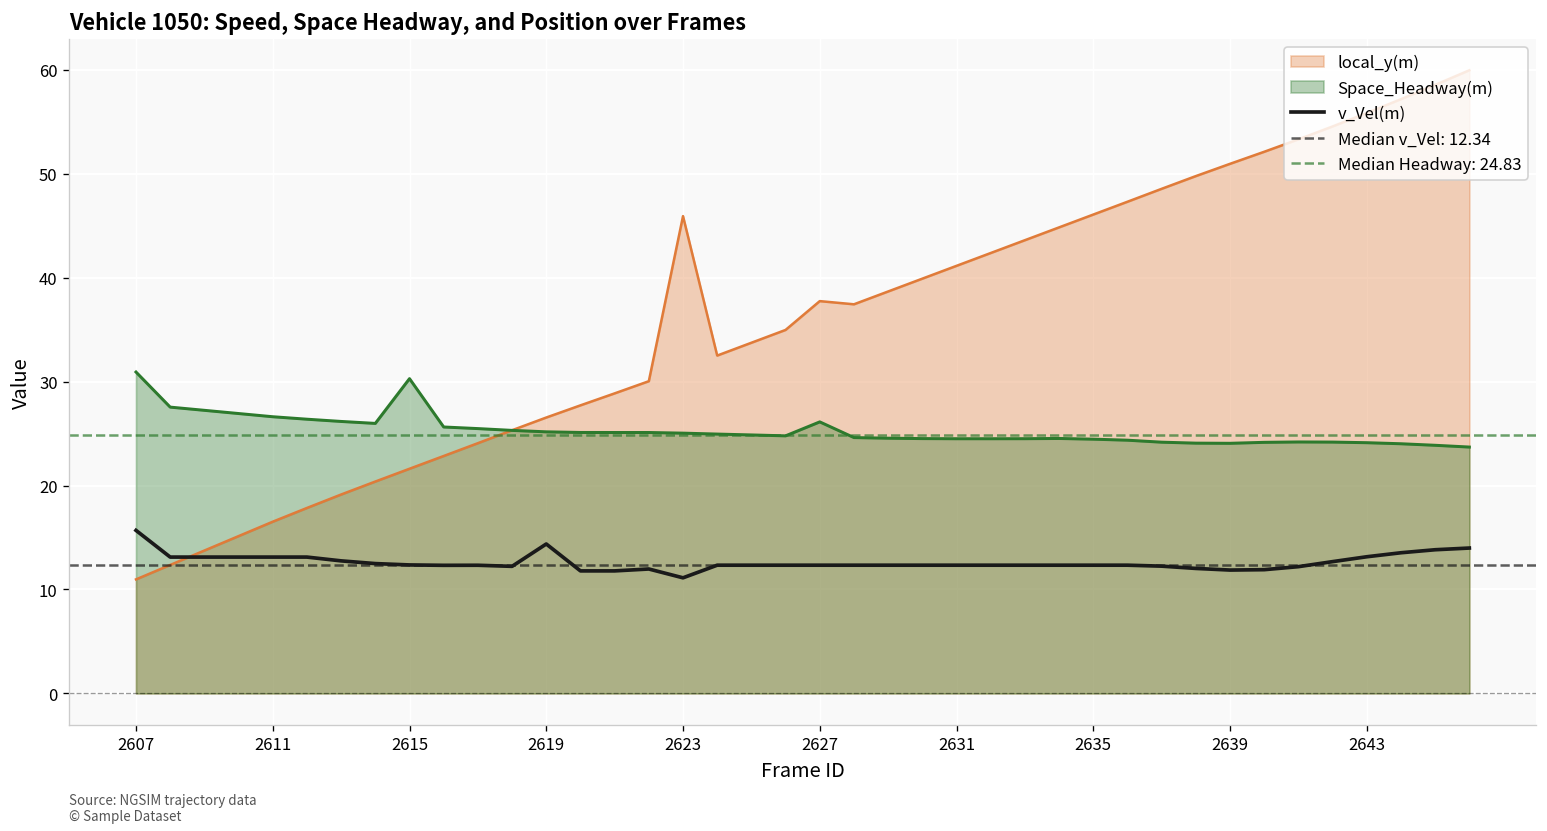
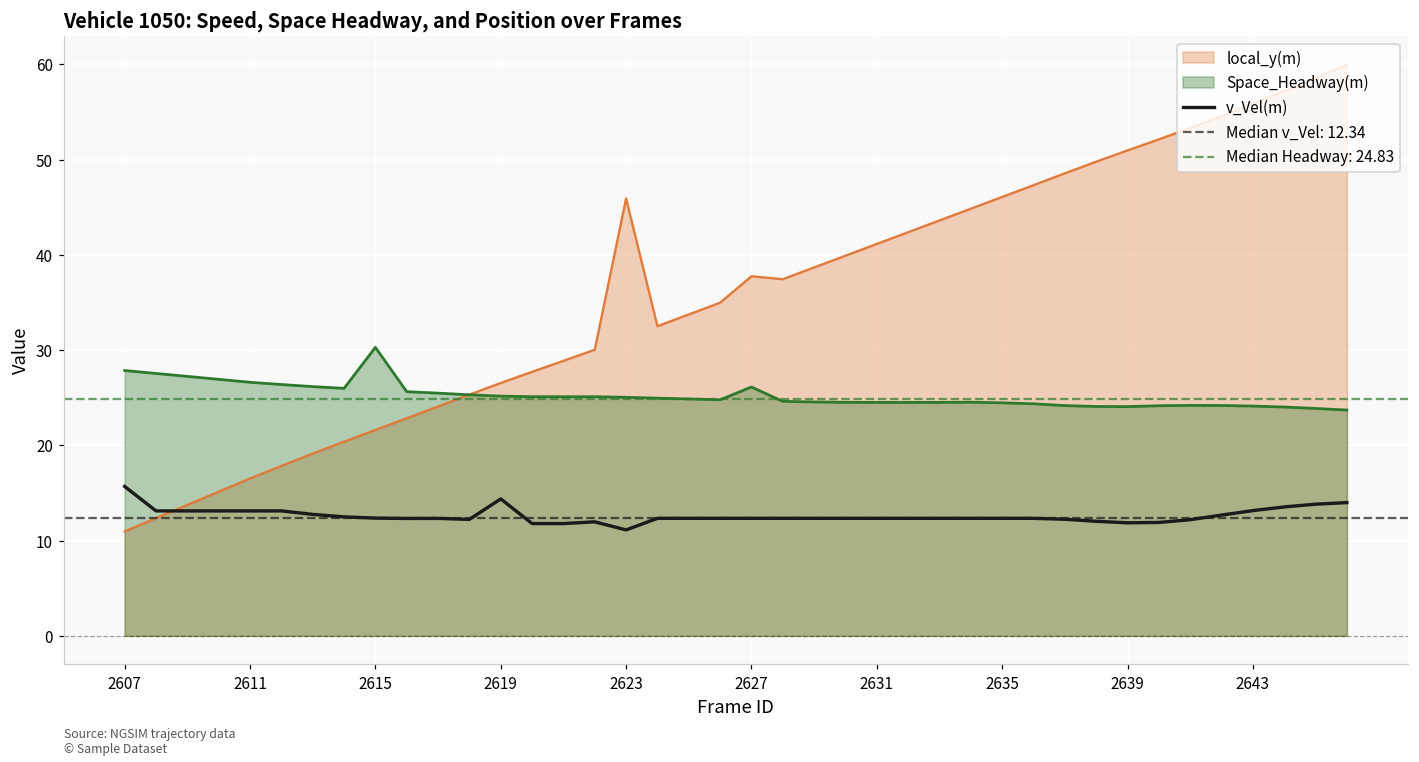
Space_Headway(m), 2607: 31 -> 28
